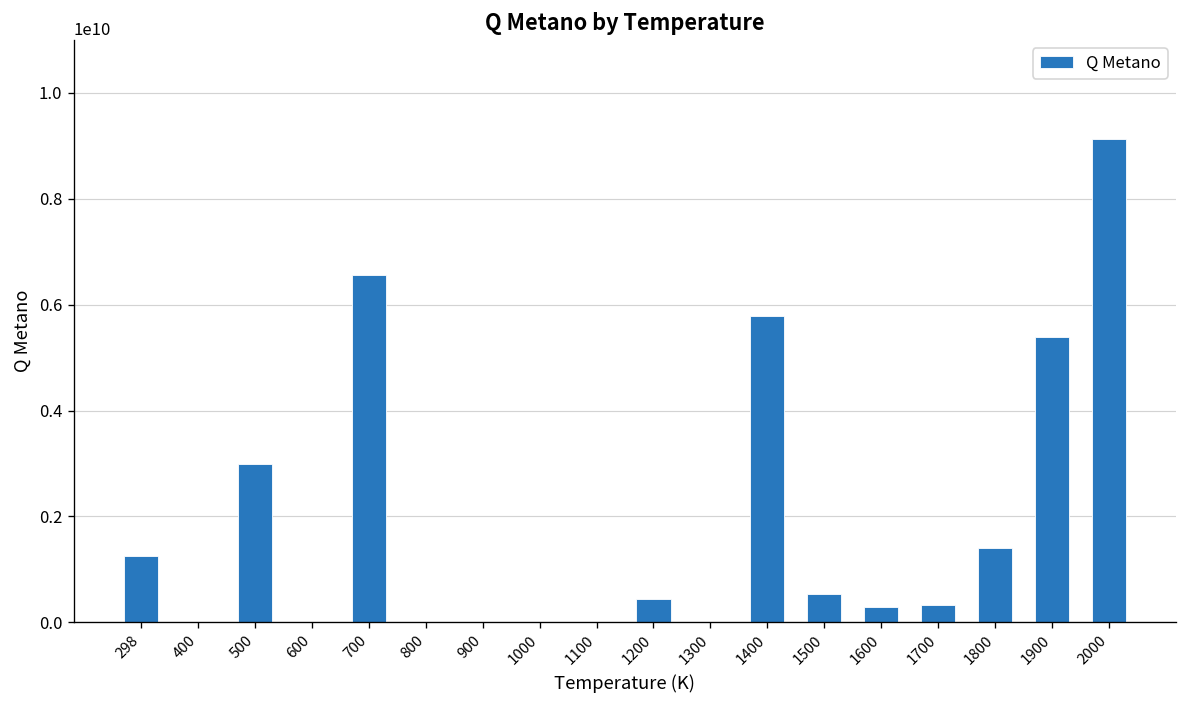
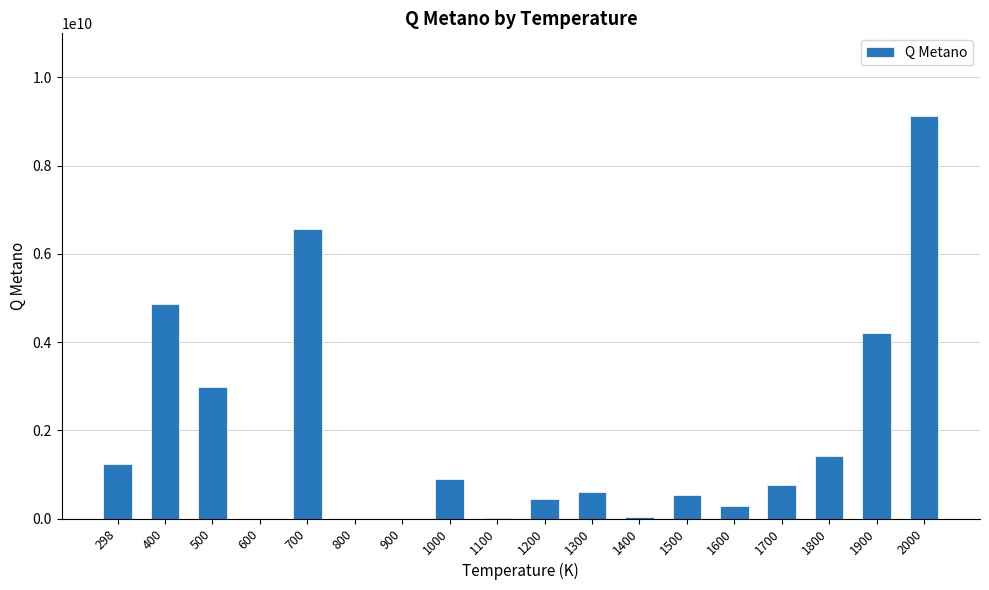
400: 0 -> 4900000000
1000: 0 -> 900000000
1300: 0 -> 600000000
1400: 5800000000 -> 0
1700: 300000000 -> 800000000
1900: 5400000000 -> 4200000000
